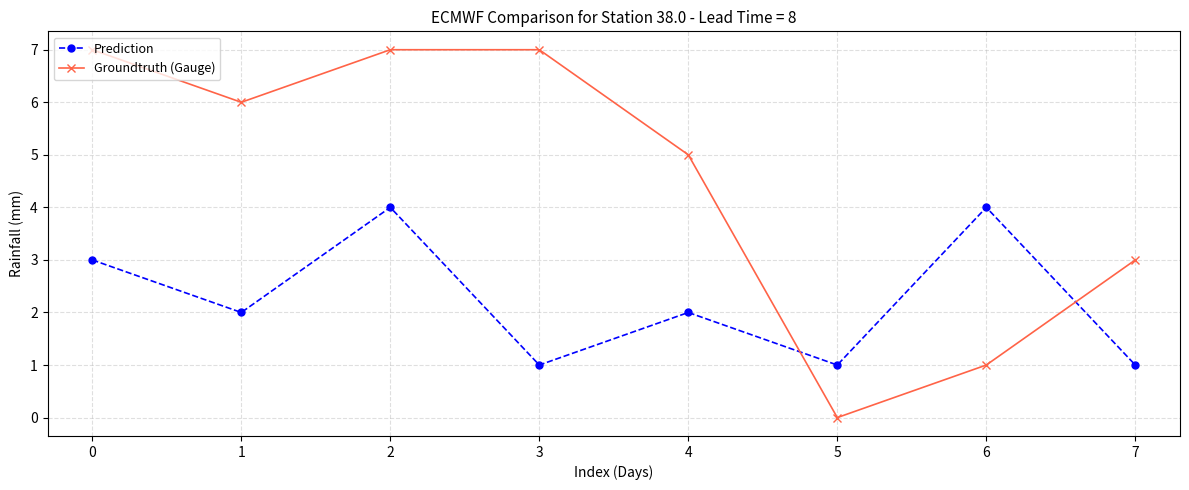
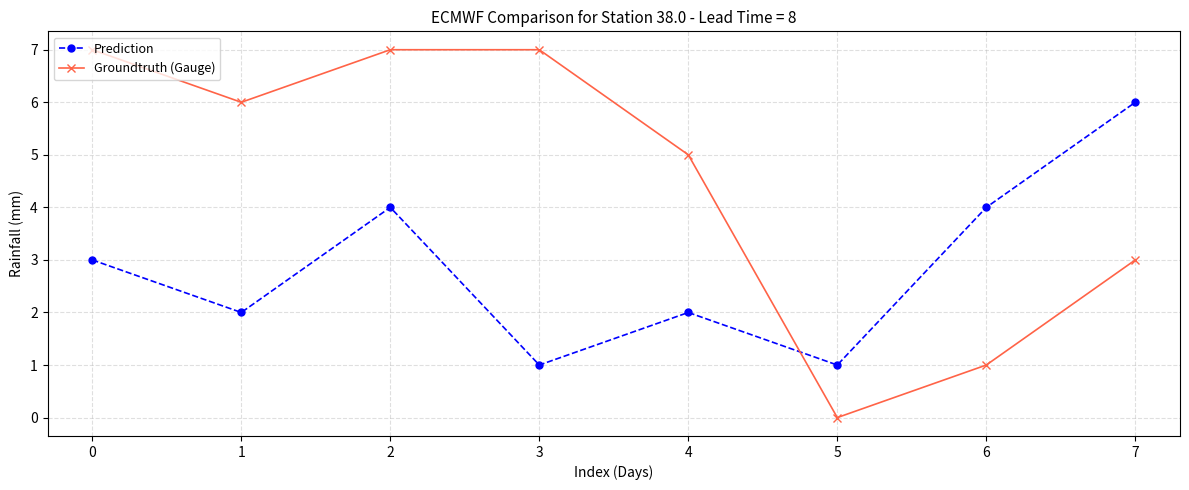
Prediction, 7: 1 -> 6
